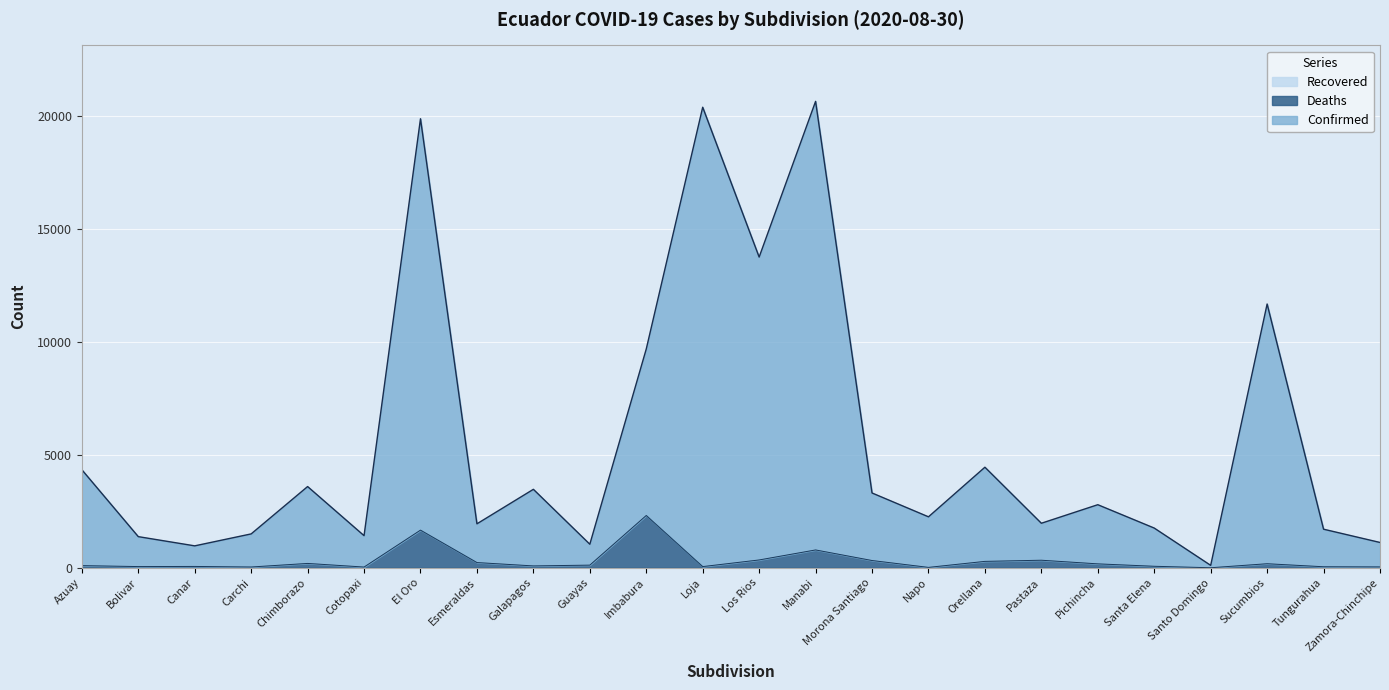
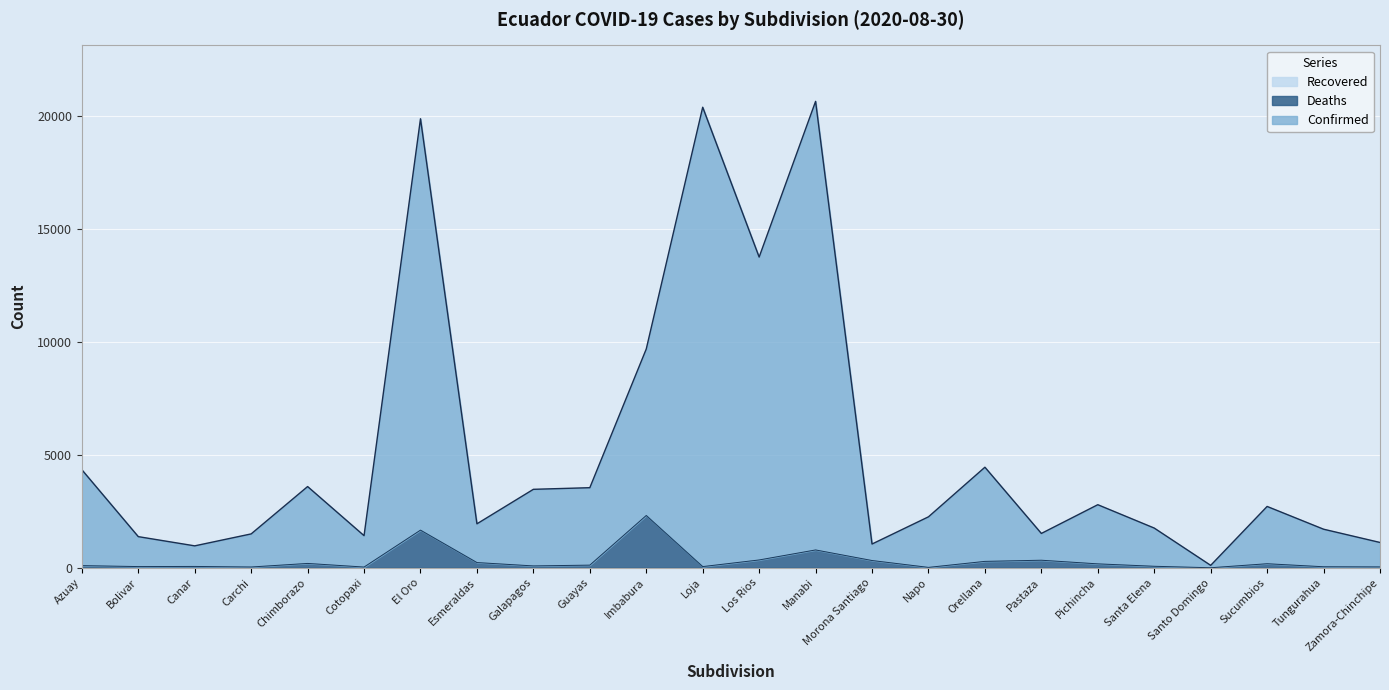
Confirmed, Guayas: 900 -> 3400
Confirmed, Morona Santiago: 3000 -> 700
Confirmed, Pastaza: 1600 -> 1200
Confirmed, Sucumbios: 11500 -> 2500
